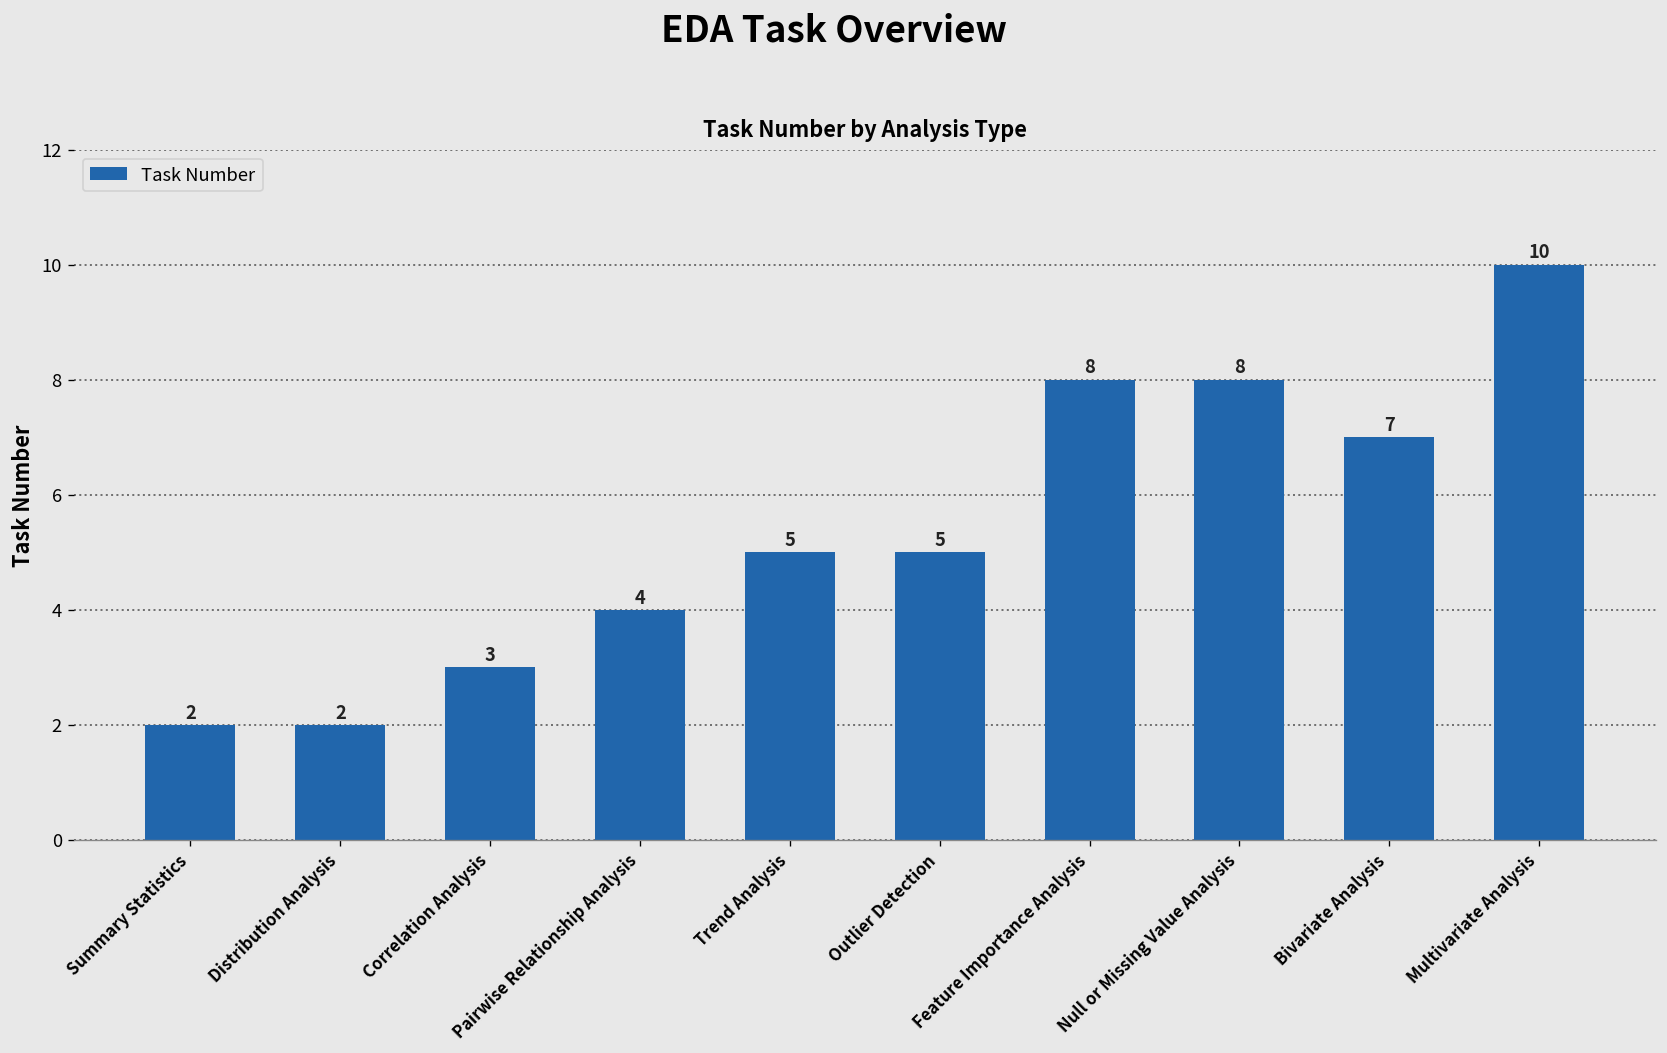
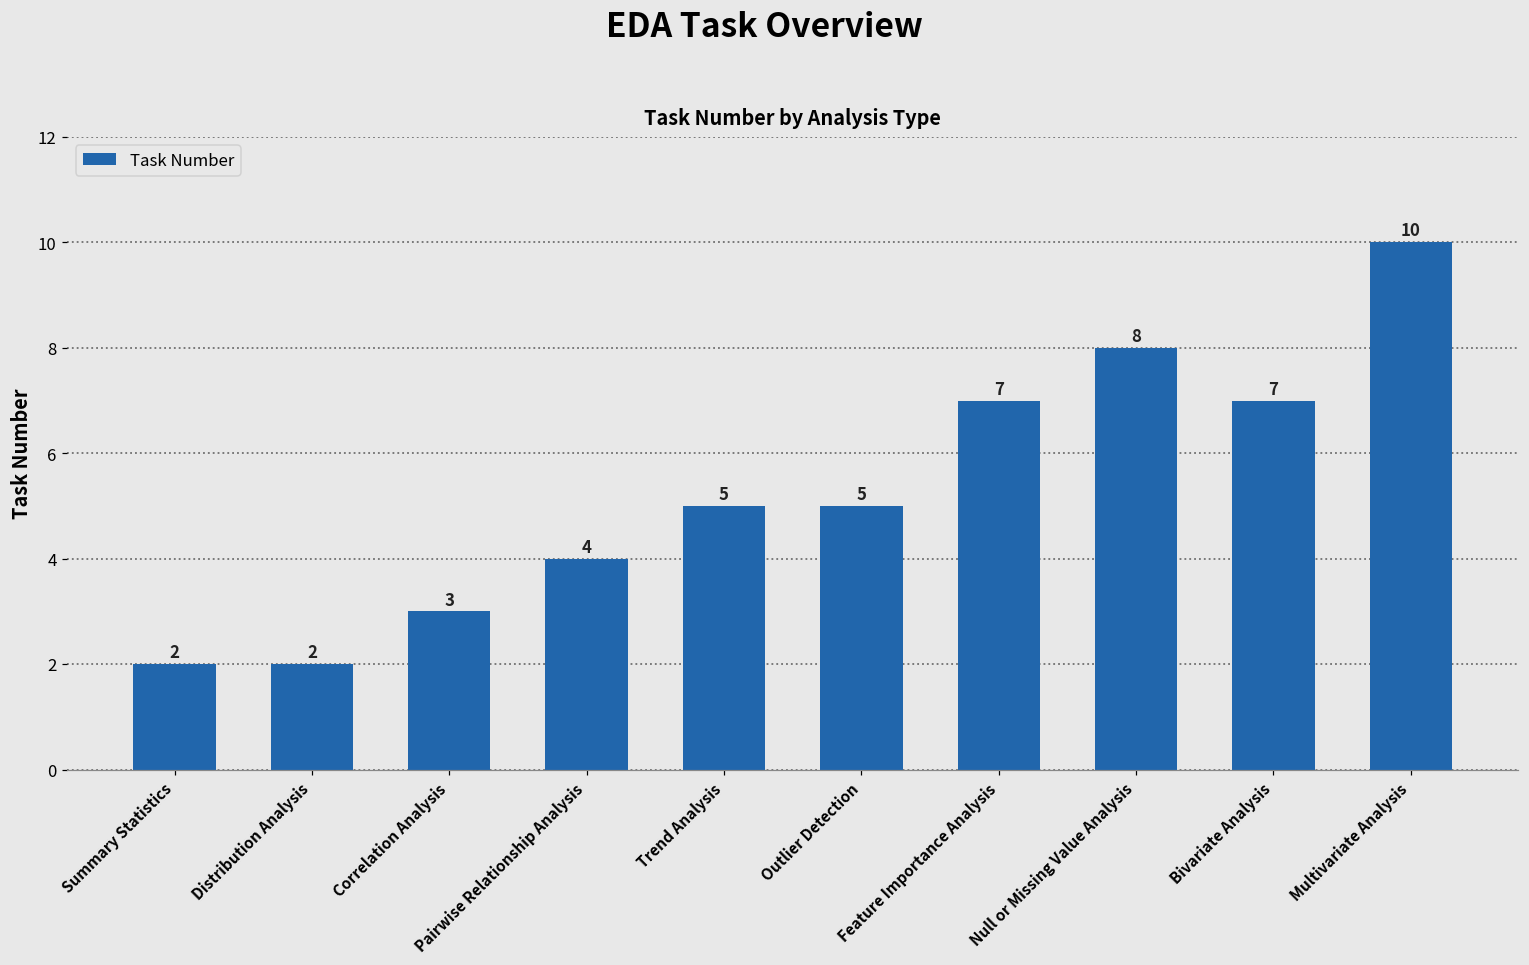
Feature Importance Analysis: 8 -> 7
